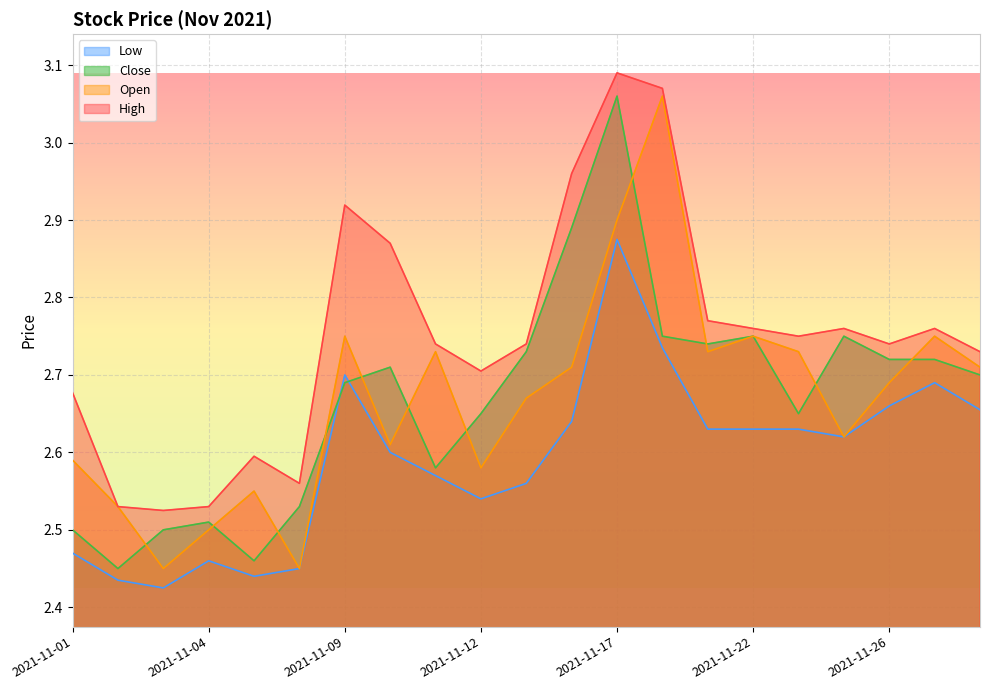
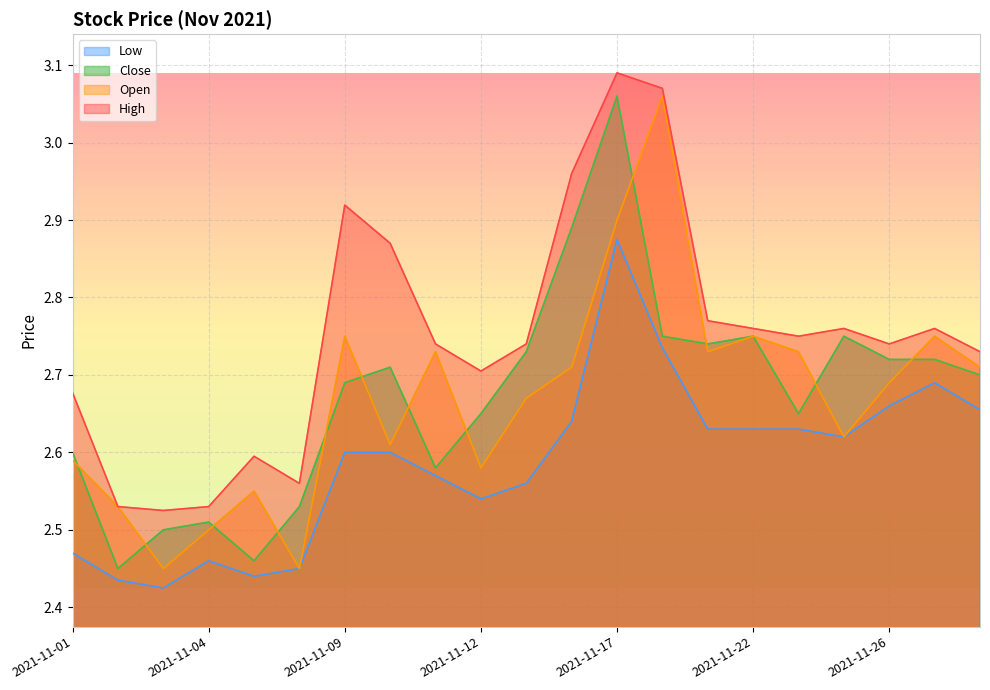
Close, 2021-11-01: 2.5 -> 2.6
Low, 2021-11-09: 2.7 -> 2.6
